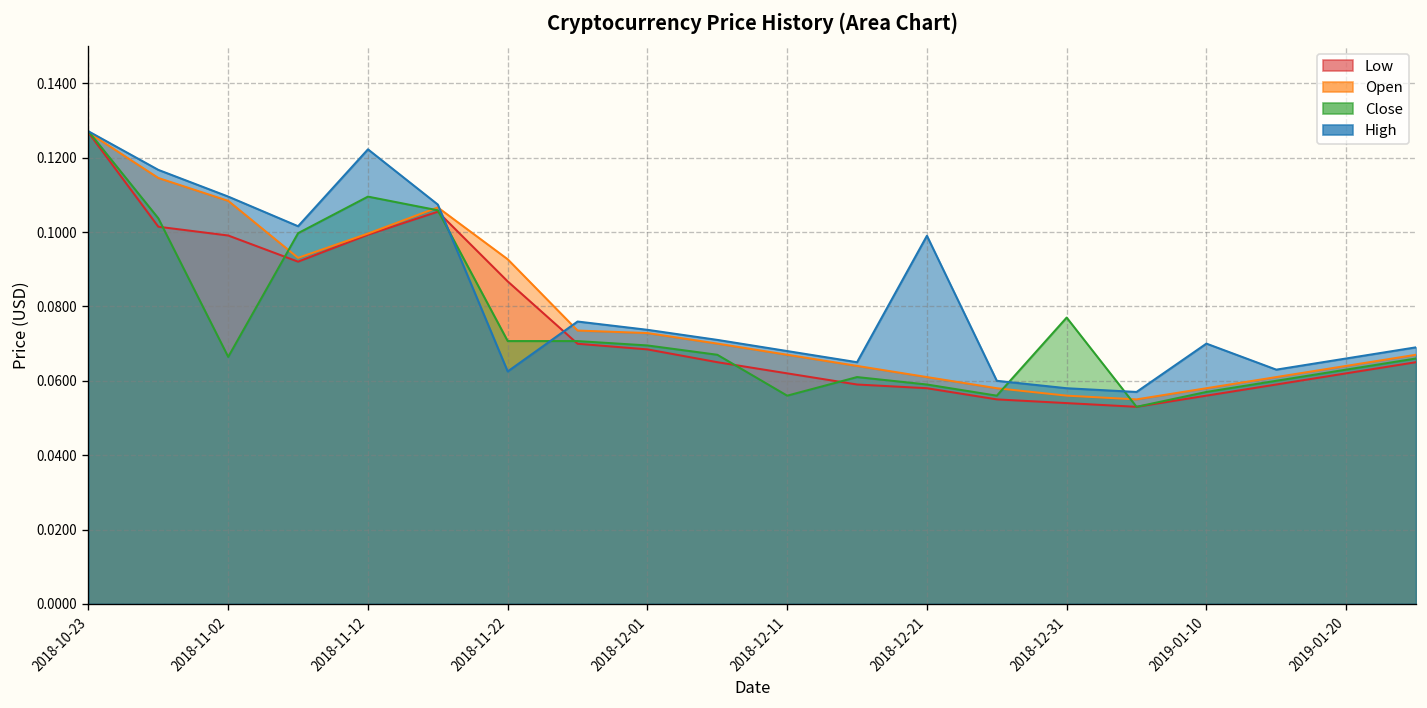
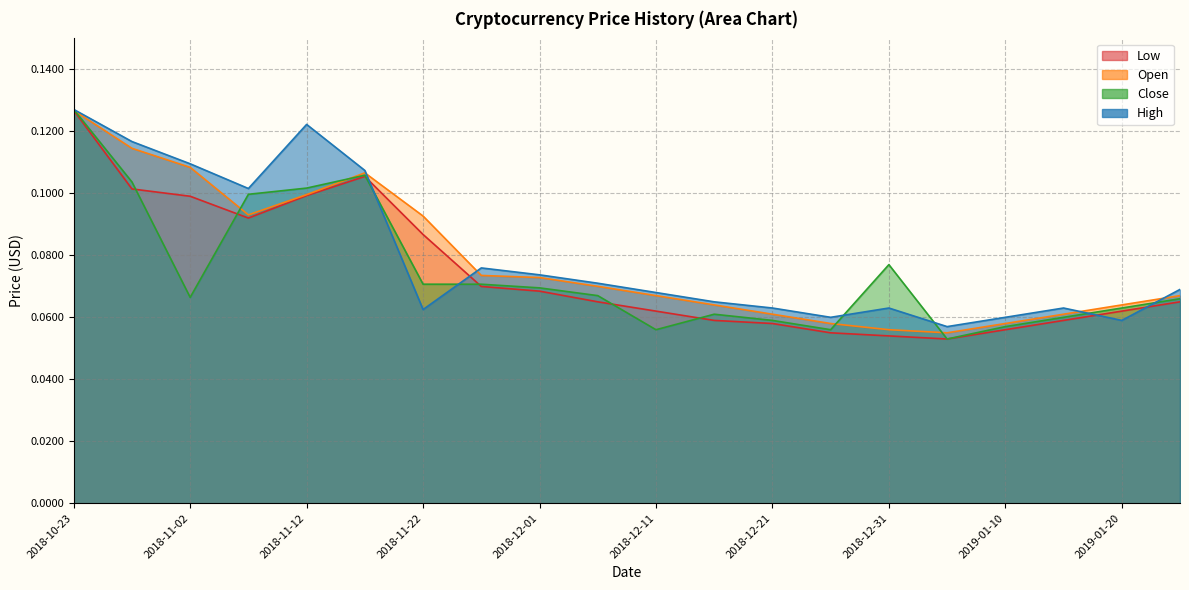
Close, 2018-11-12: 0.110 -> 0.102
High, 2018-12-21: 0.099 -> 0.063
High, 2018-12-31: 0.058 -> 0.063
High, 2019-01-10: 0.07 -> 0.06
High, 2019-01-20: 0.066 -> 0.059
